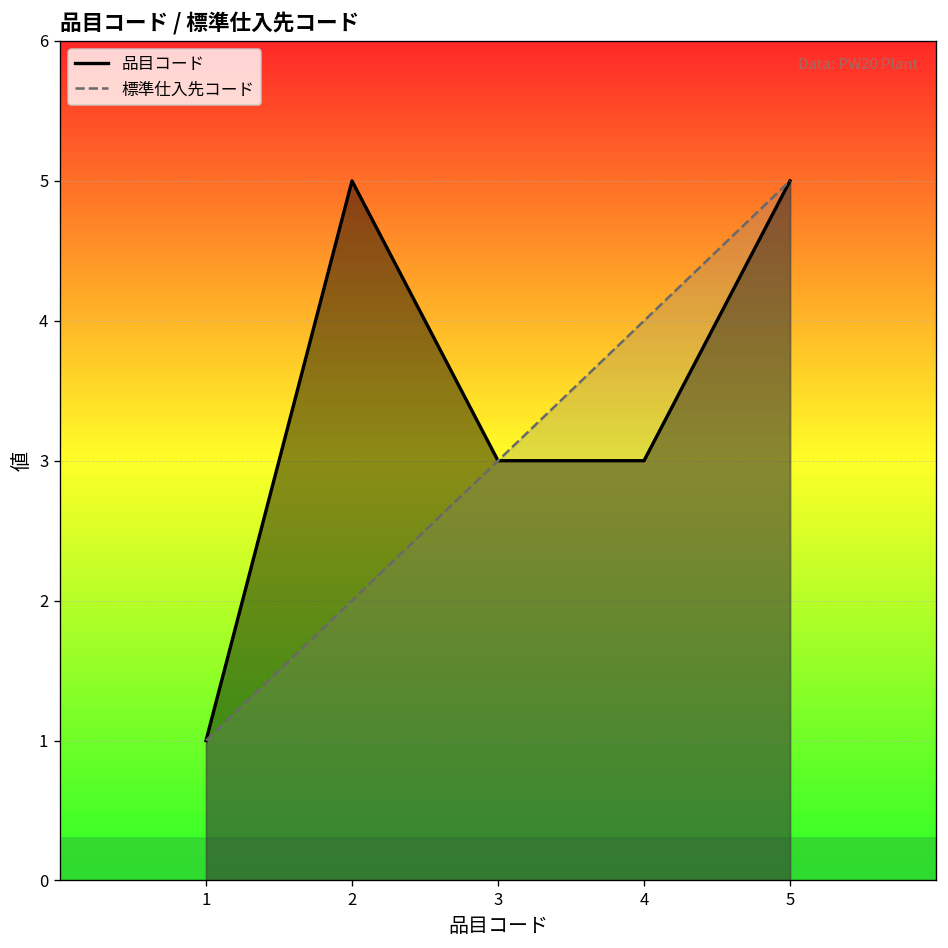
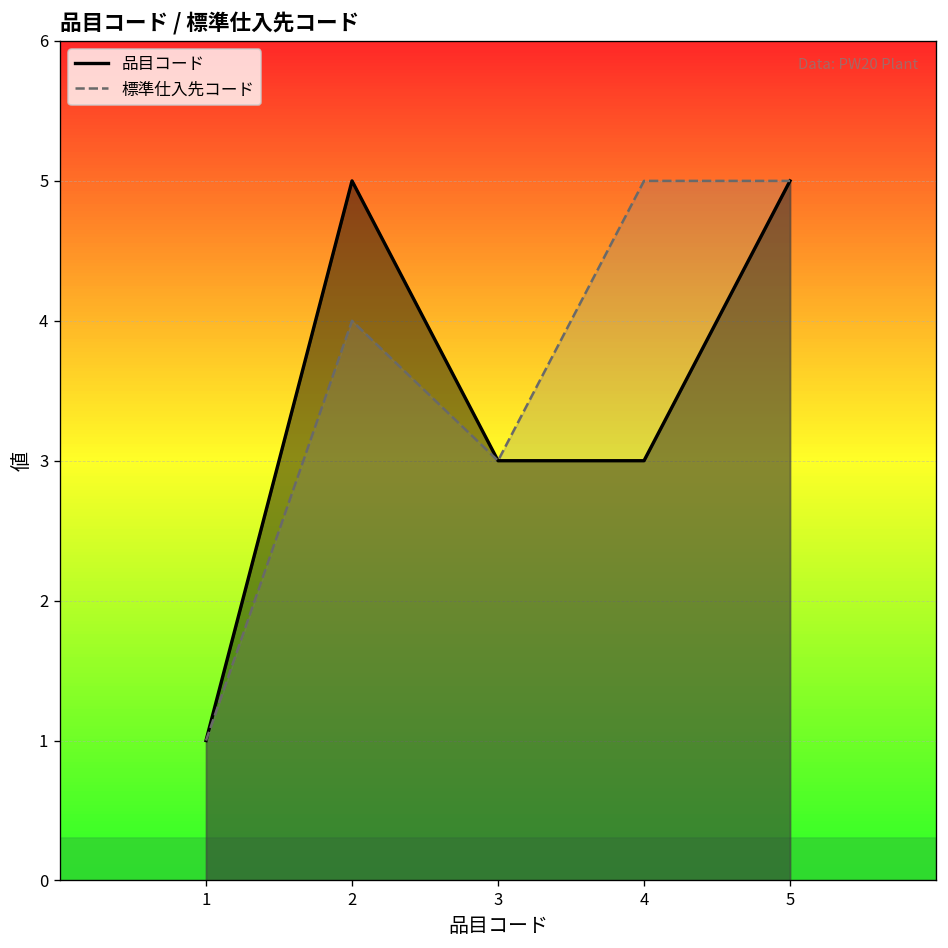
標準仕入先コード, 2: 2 -> 4
標準仕入先コード, 4: 4 -> 5
